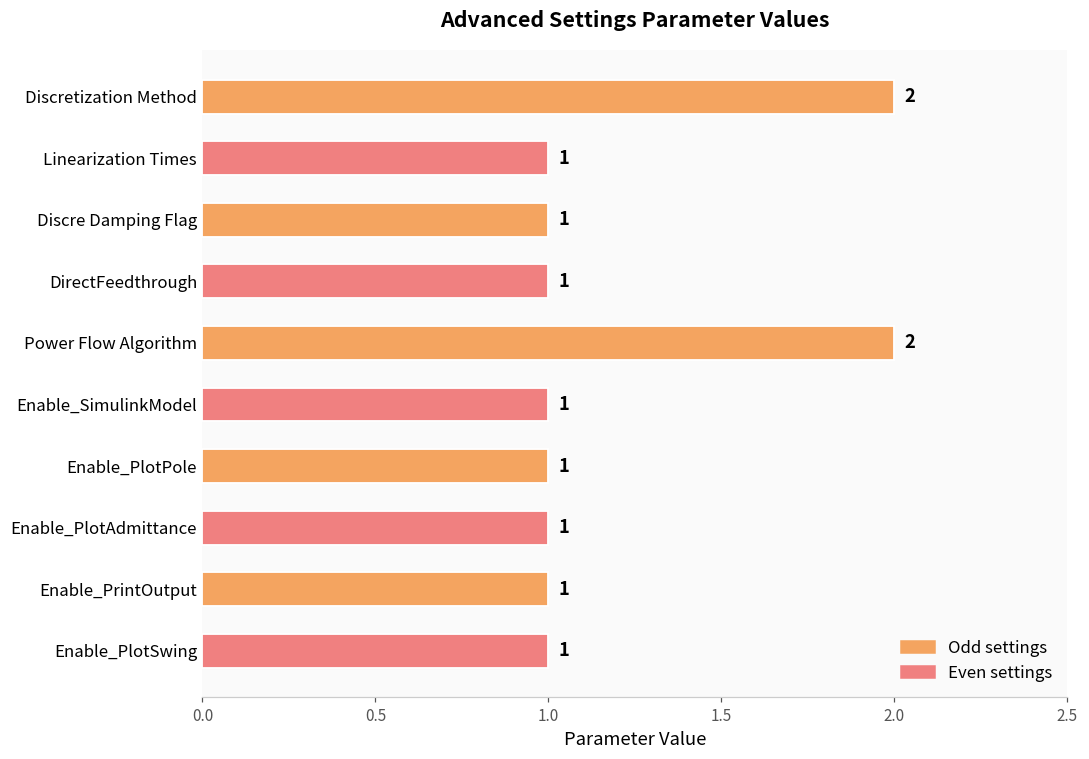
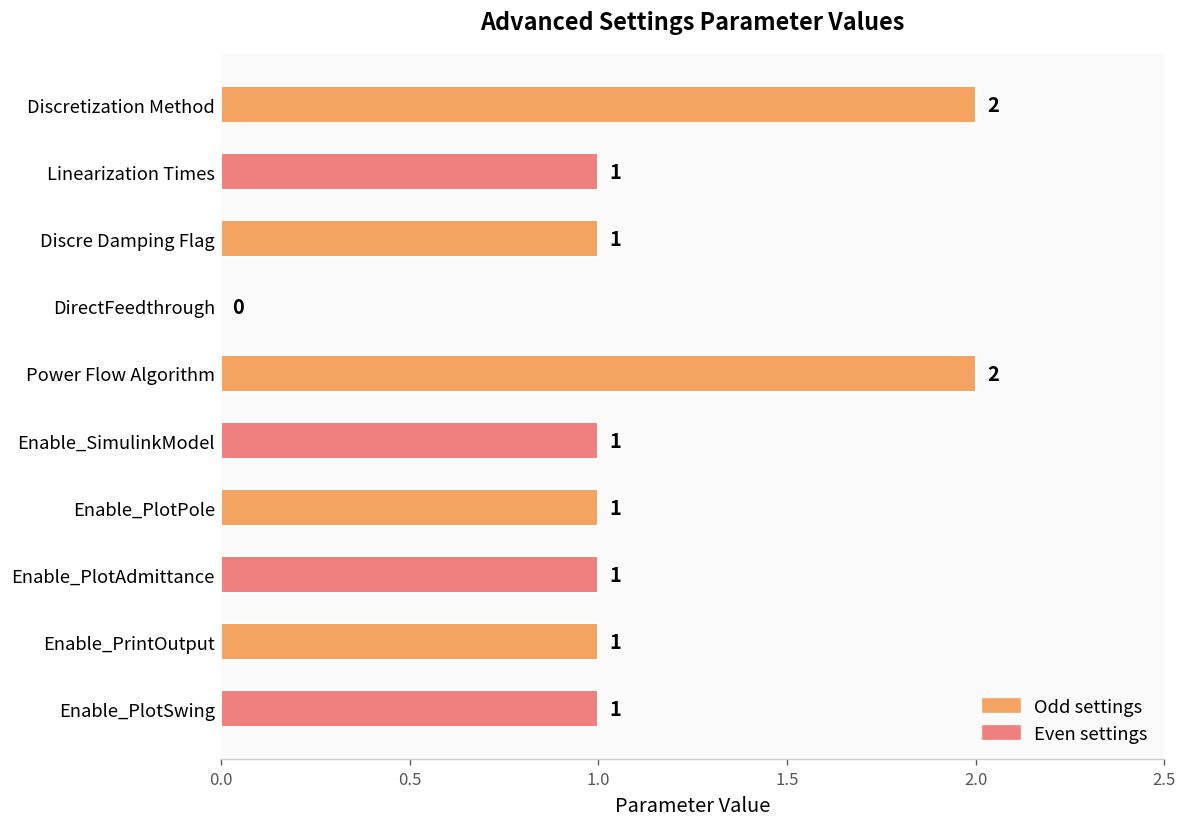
DirectFeedthrough: 1 -> 0
